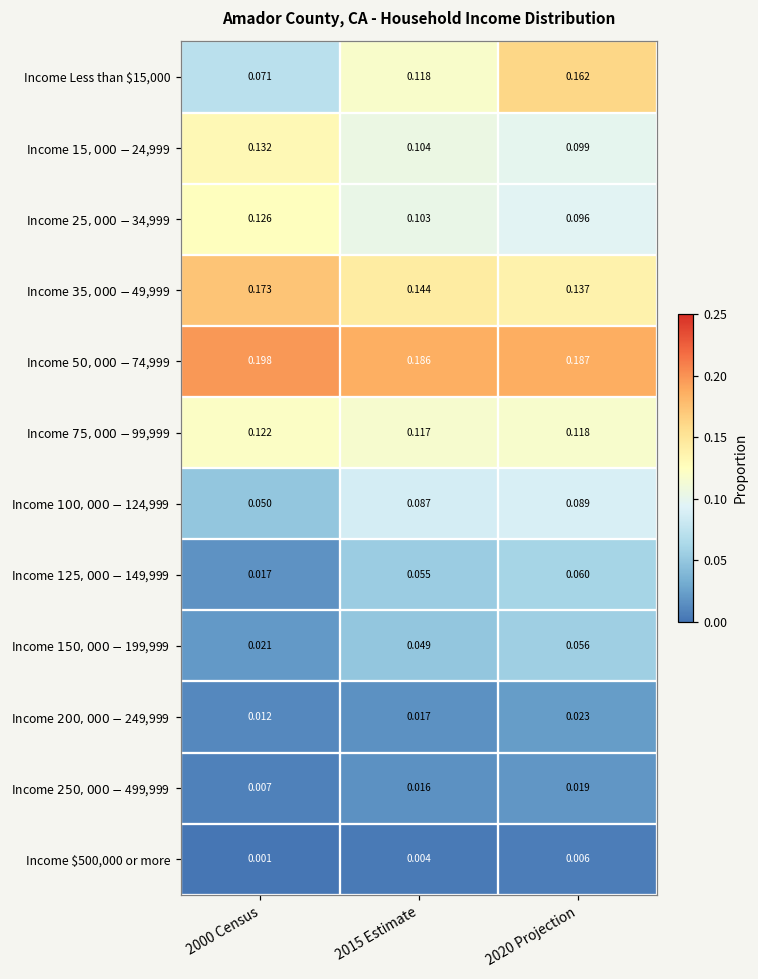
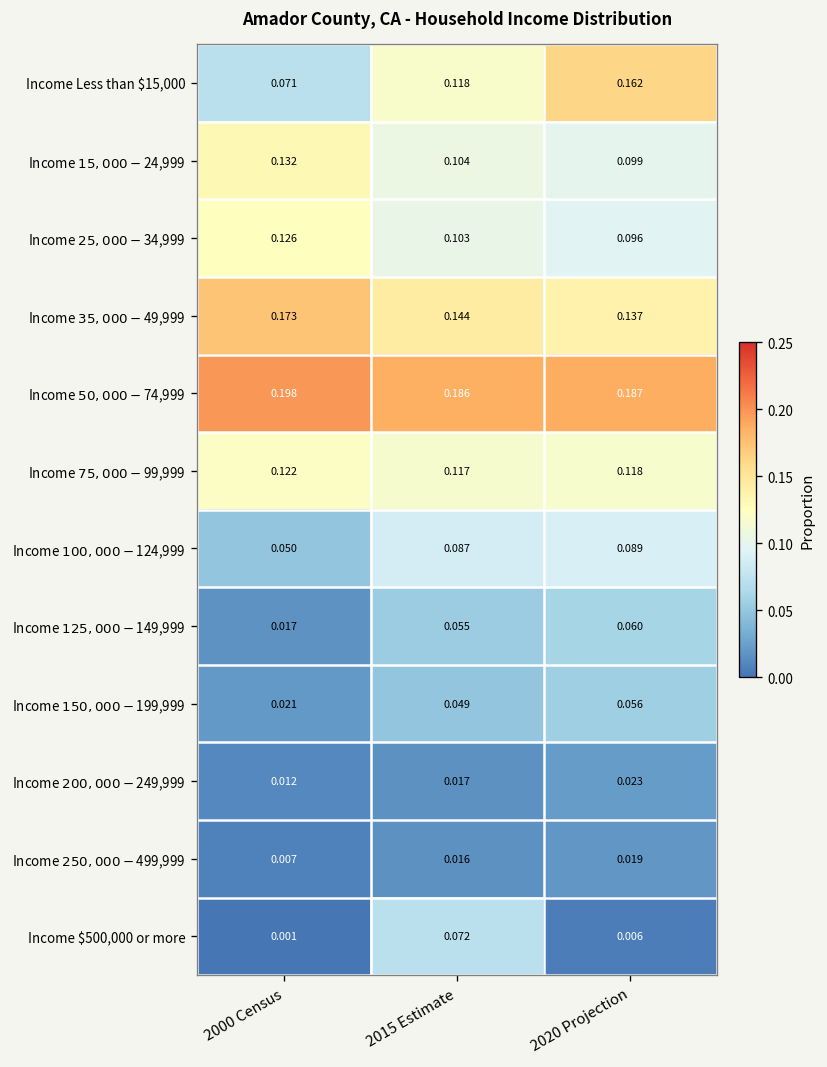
Income $500,000 or more, 2015 Estimate: 0.004 -> 0.072
